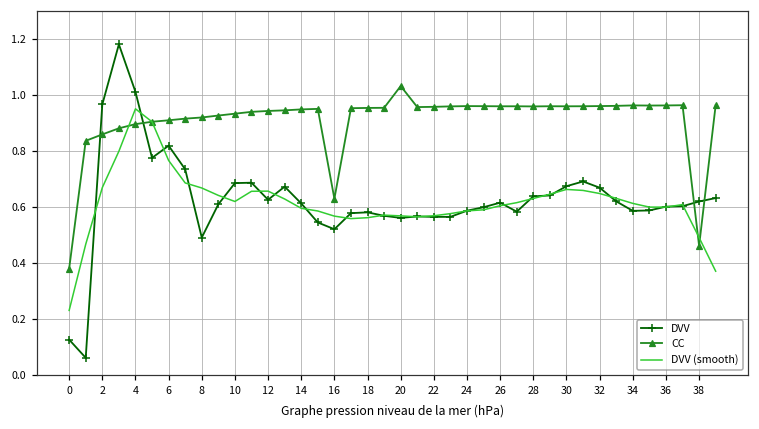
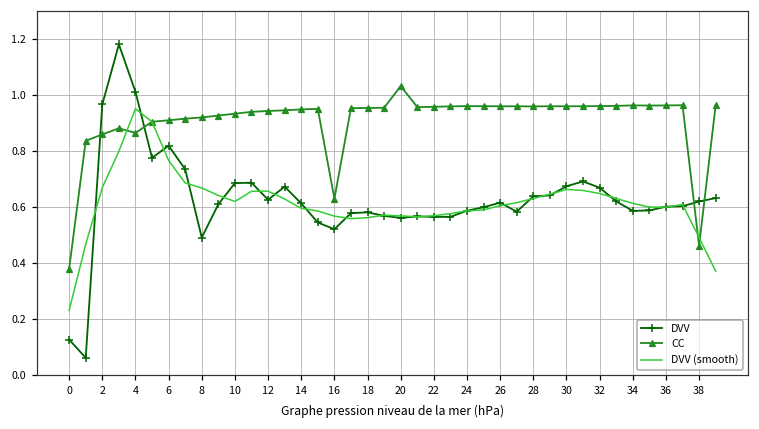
CC, 4: 0.90 -> 0.86
